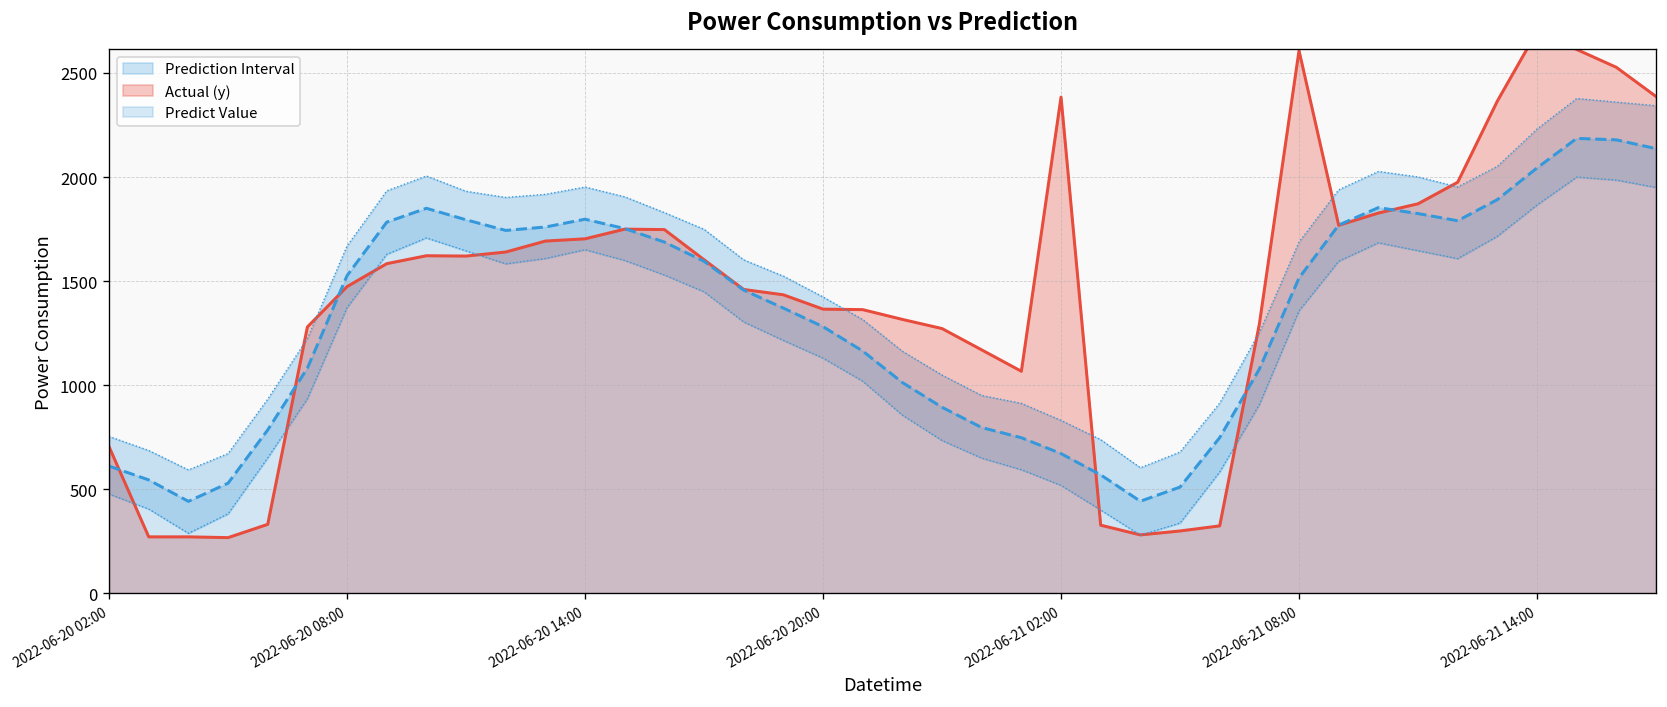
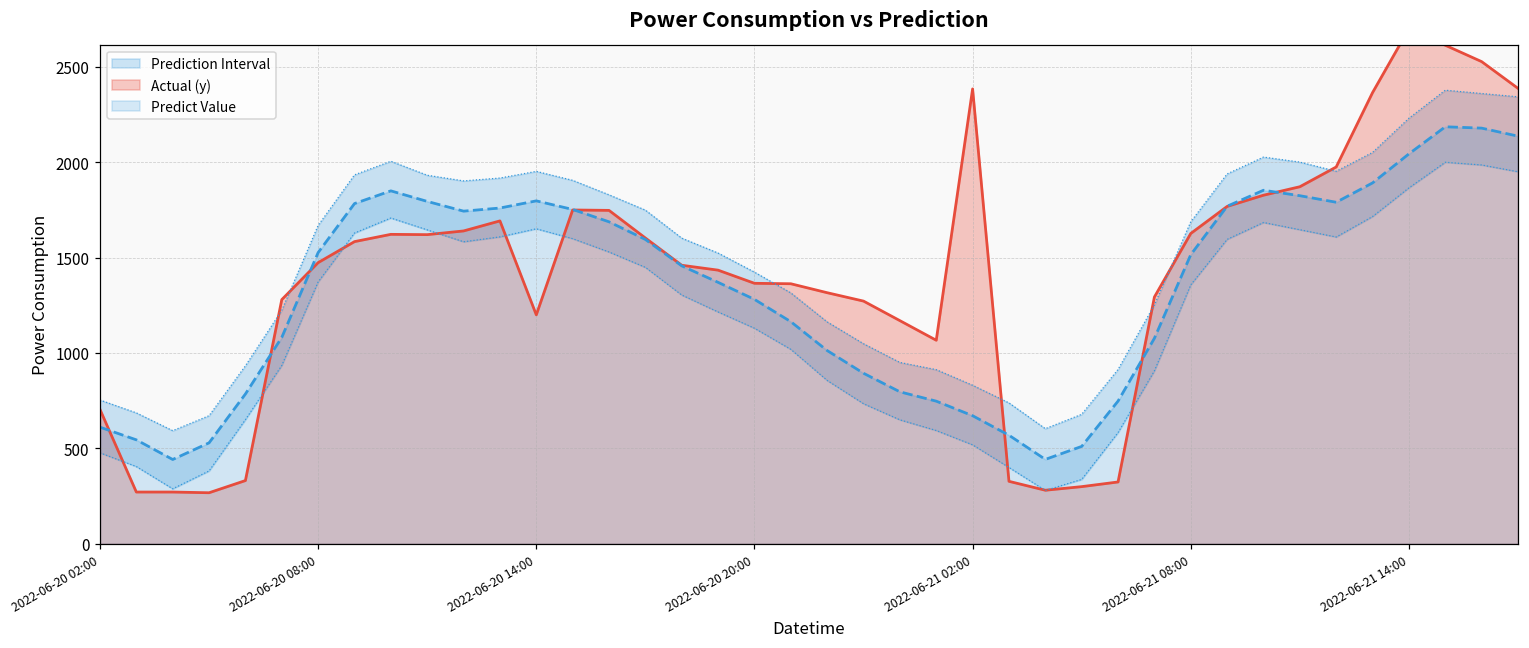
Actual (y), 2022-06-20 14:00: 1700 -> 1200
Actual (y), 2022-06-21 08:00: 2610 -> 1630
